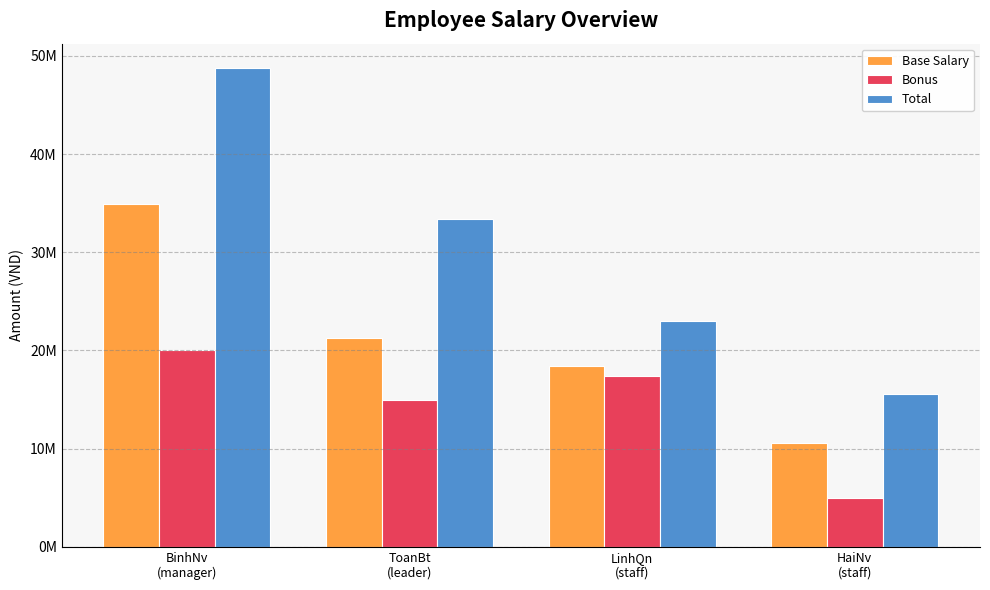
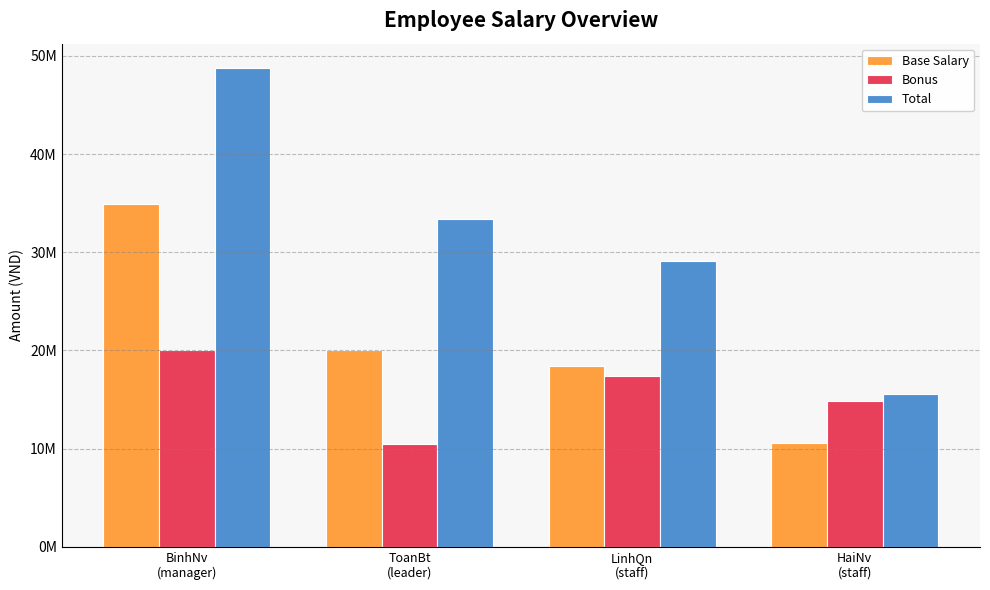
Base Salary, ToanBt (leader): 21000000 -> 20000000
Bonus, ToanBt (leader): 15000000 -> 11000000
Total, LinhQn (staff): 23000000 -> 29000000
Bonus, HaiNv (staff): 5000000 -> 15000000
